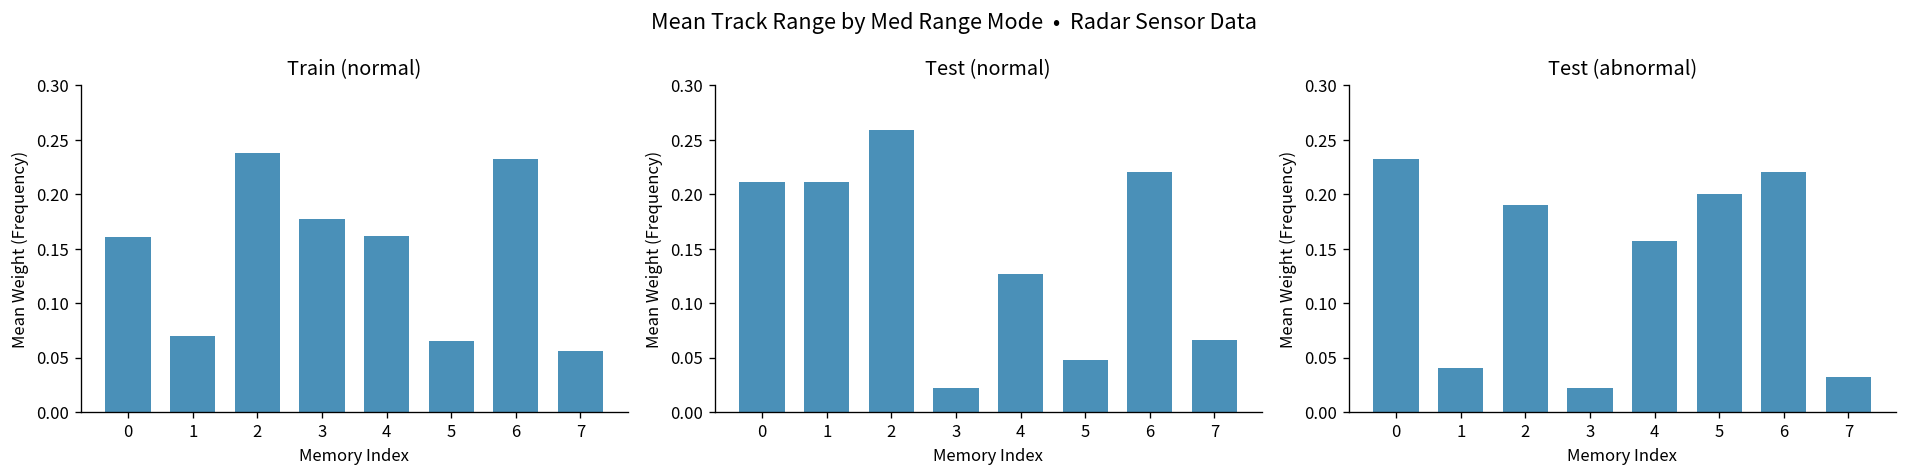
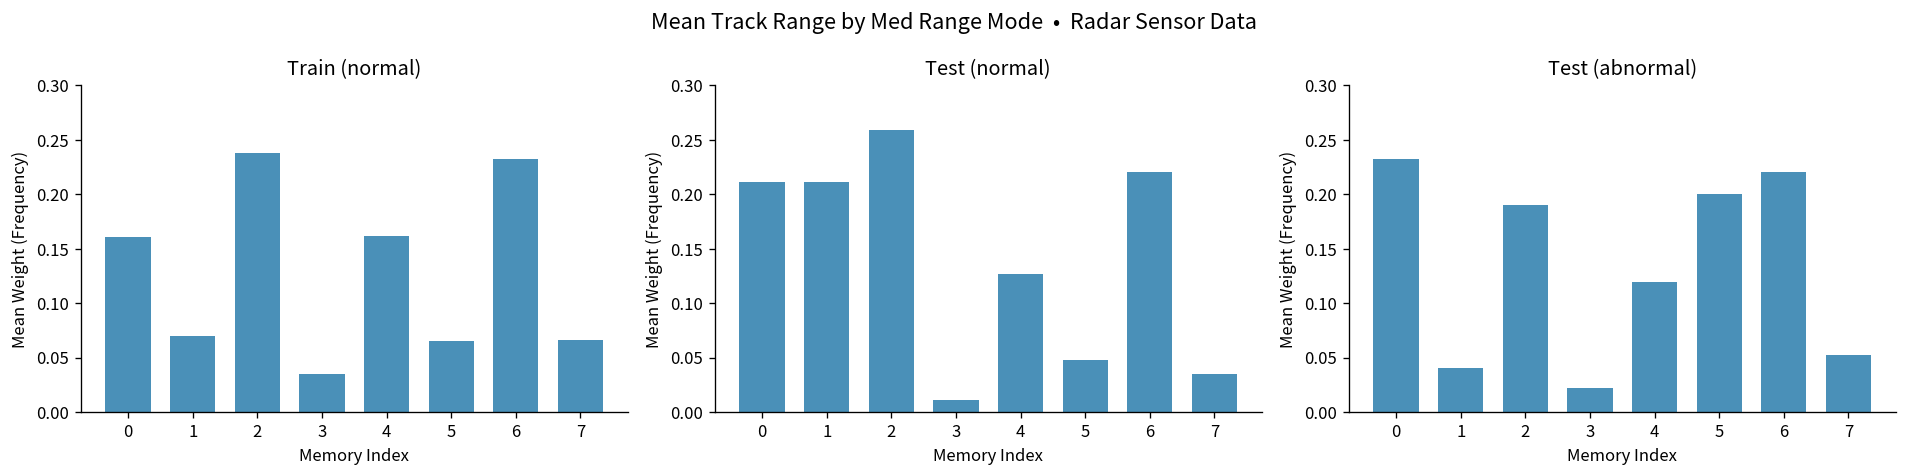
Train (normal), 3: 0.18 -> 0.04
Train (normal), 7: 0.06 -> 0.07
Test (normal), 3: 0.02 -> 0.01
Test (normal), 7: 0.07 -> 0.04
Test (abnormal), 4: 0.16 -> 0.12
Test (abnormal), 7: 0.03 -> 0.05
